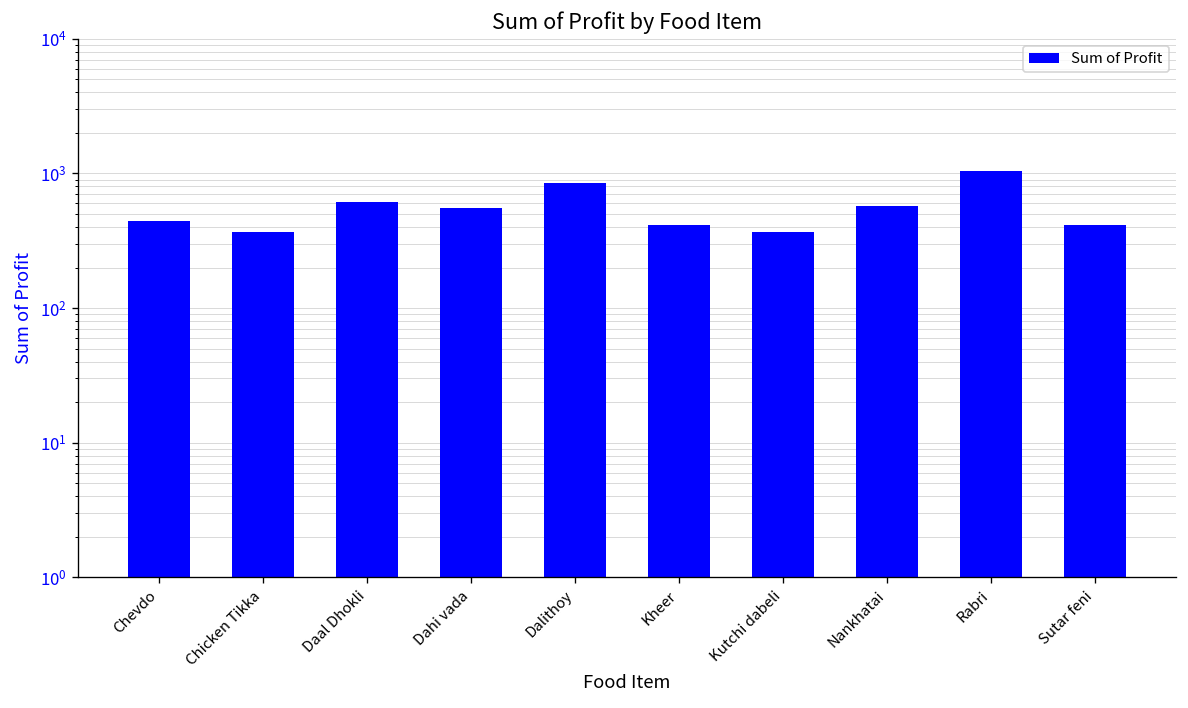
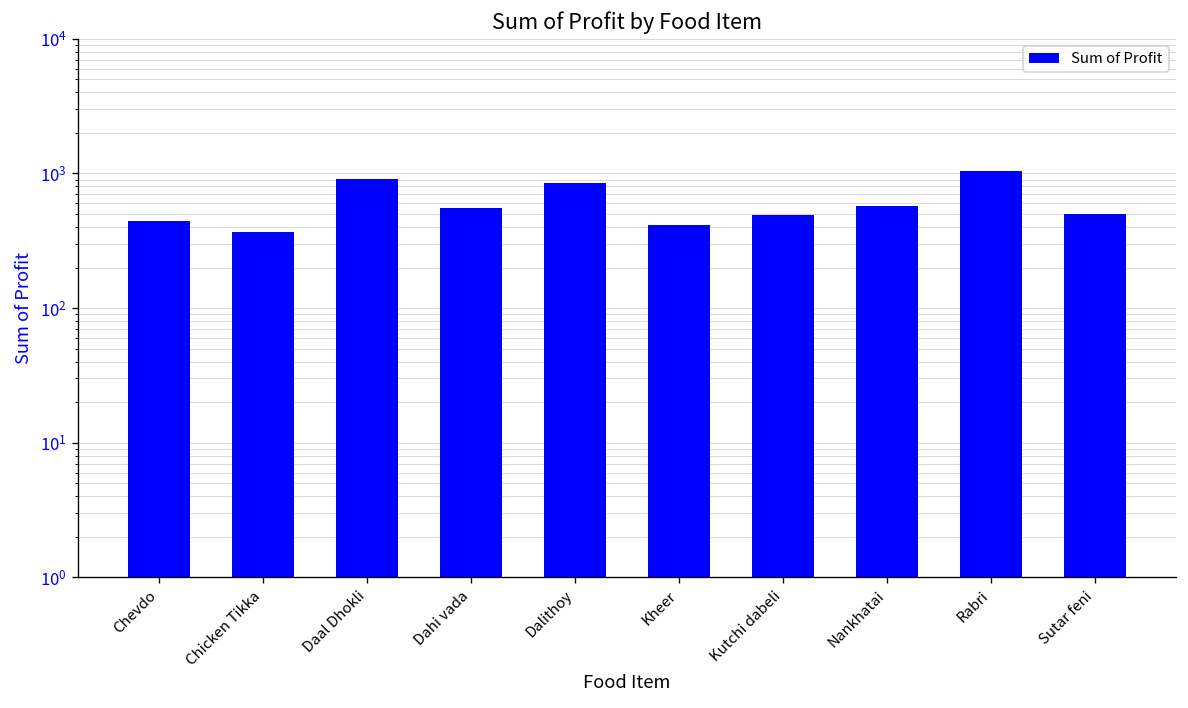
Daal Dhokli: 600 -> 900
Kutchi dabeli: 370 -> 500
Sutar feni: 410 -> 500
